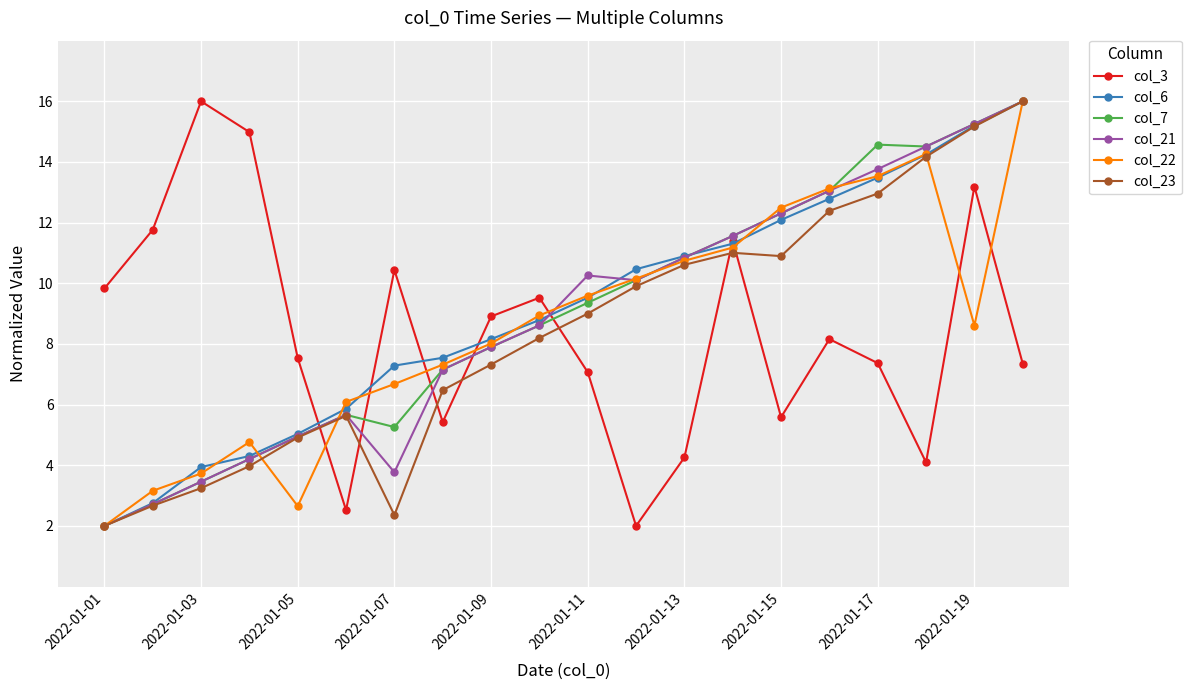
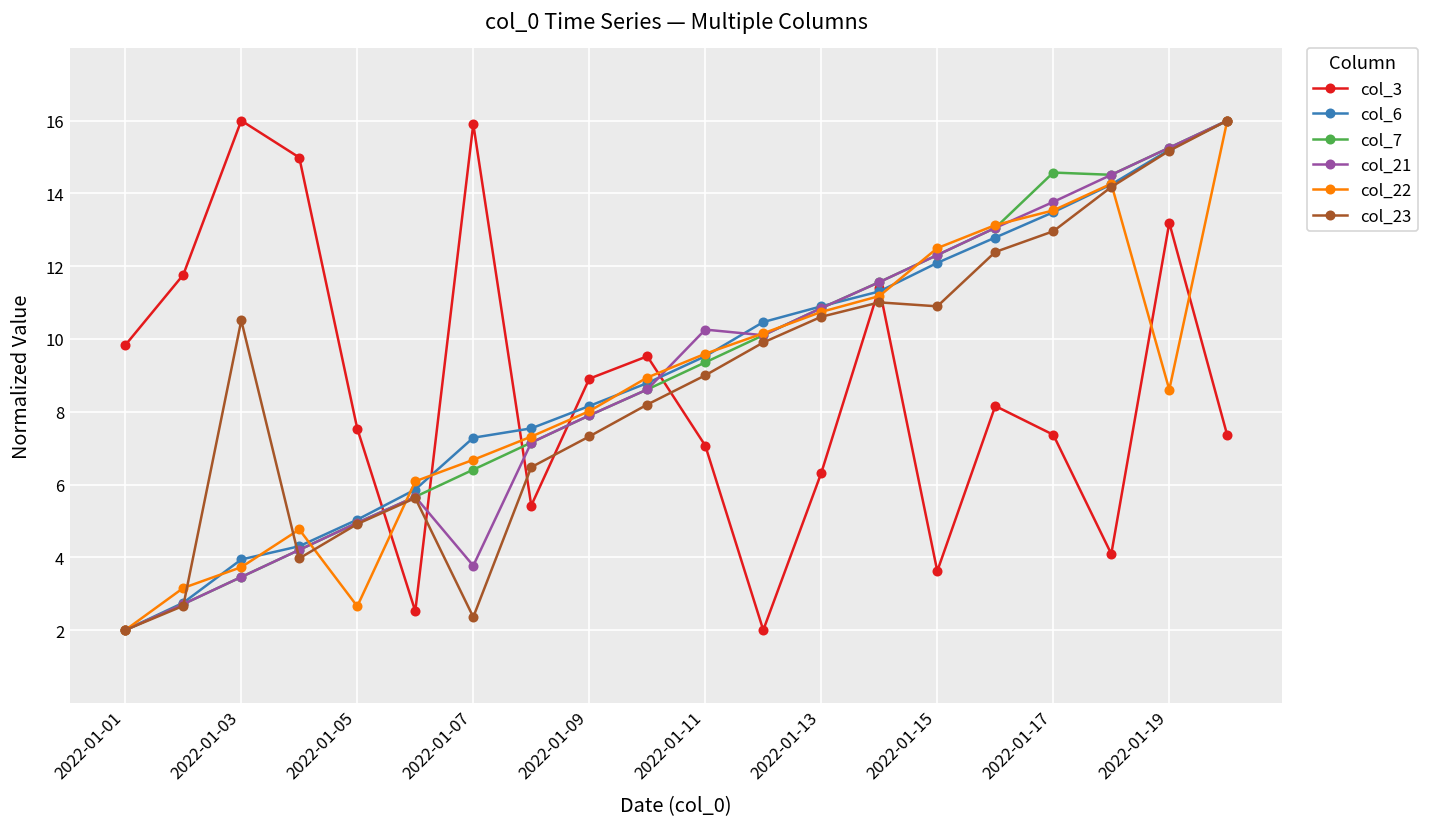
col_23, 2022-01-03: 3.2 -> 10.5
col_3, 2022-01-07: 10.4 -> 15.9
col_7, 2022-01-07: 5.3 -> 6.4
col_3, 2022-01-13: 4.3 -> 6.3
col_3, 2022-01-15: 5.6 -> 3.6
